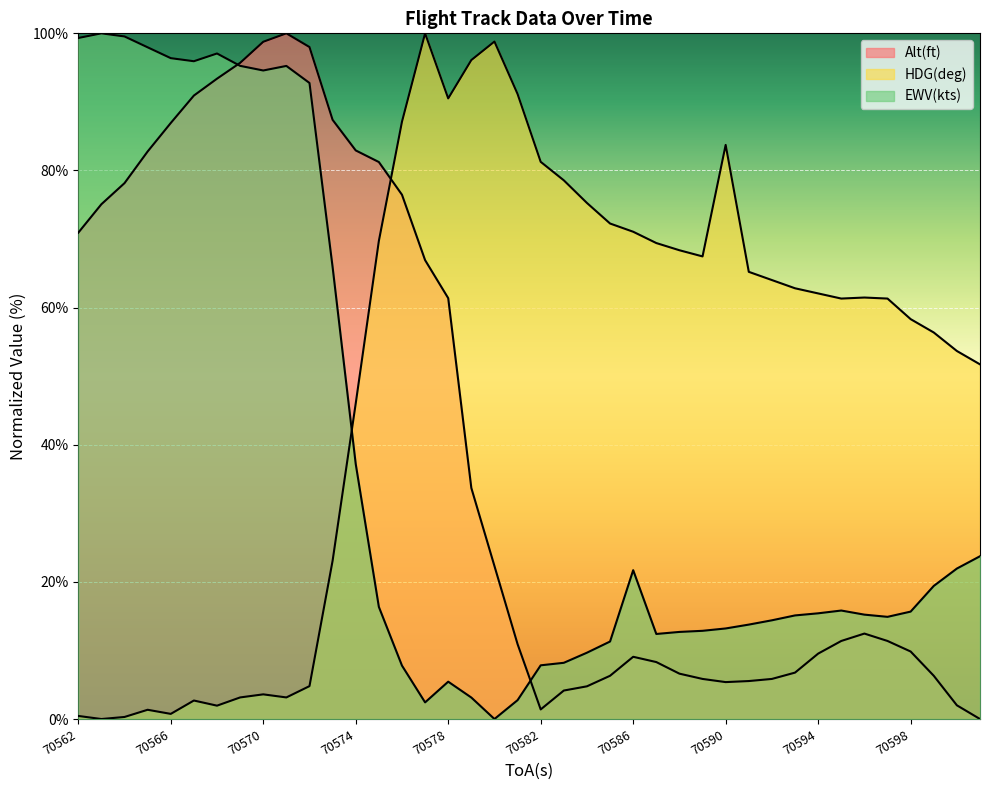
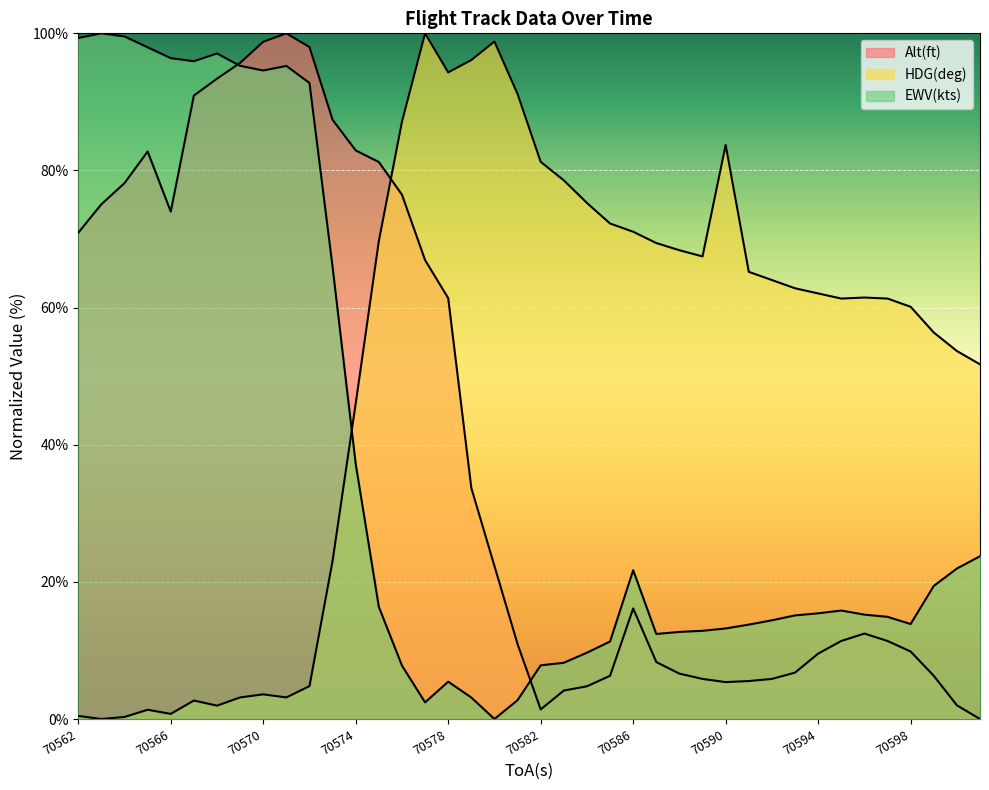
Alt(ft), 70566: 87% -> 74%
HDG(deg), 70578: 91% -> 94%
Alt(ft), 70586: 9% -> 16%
HDG(deg), 70598: 58% -> 60%
EWV(kts), 70598: 16% -> 14%
